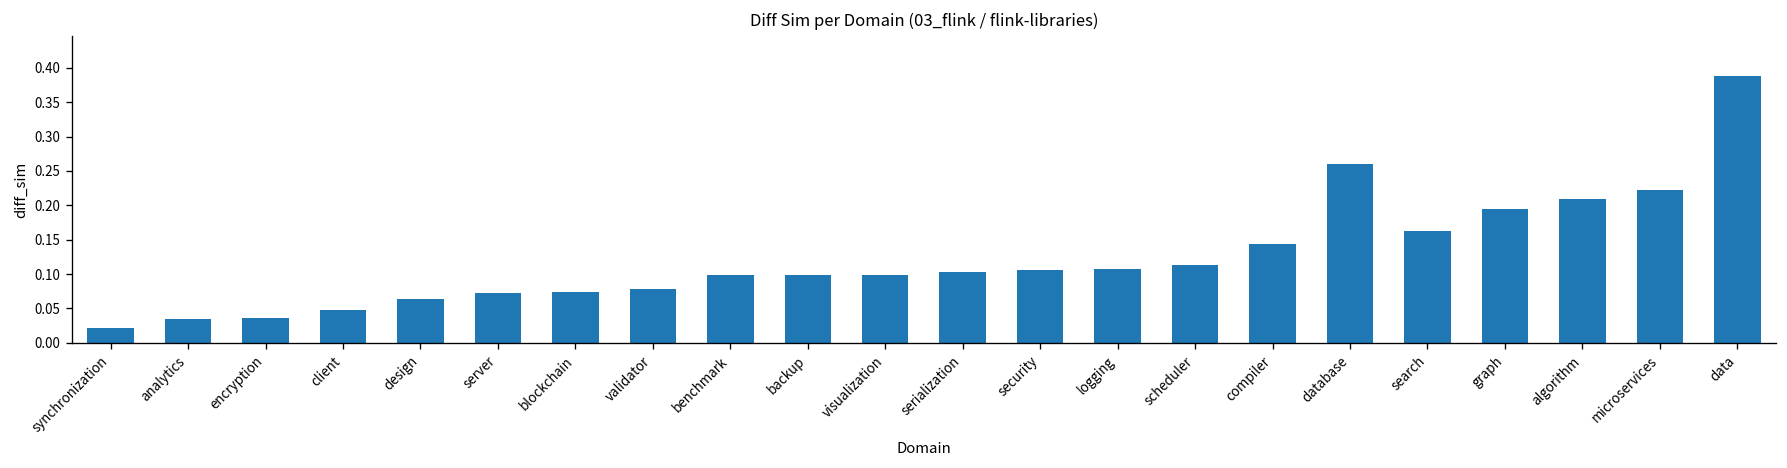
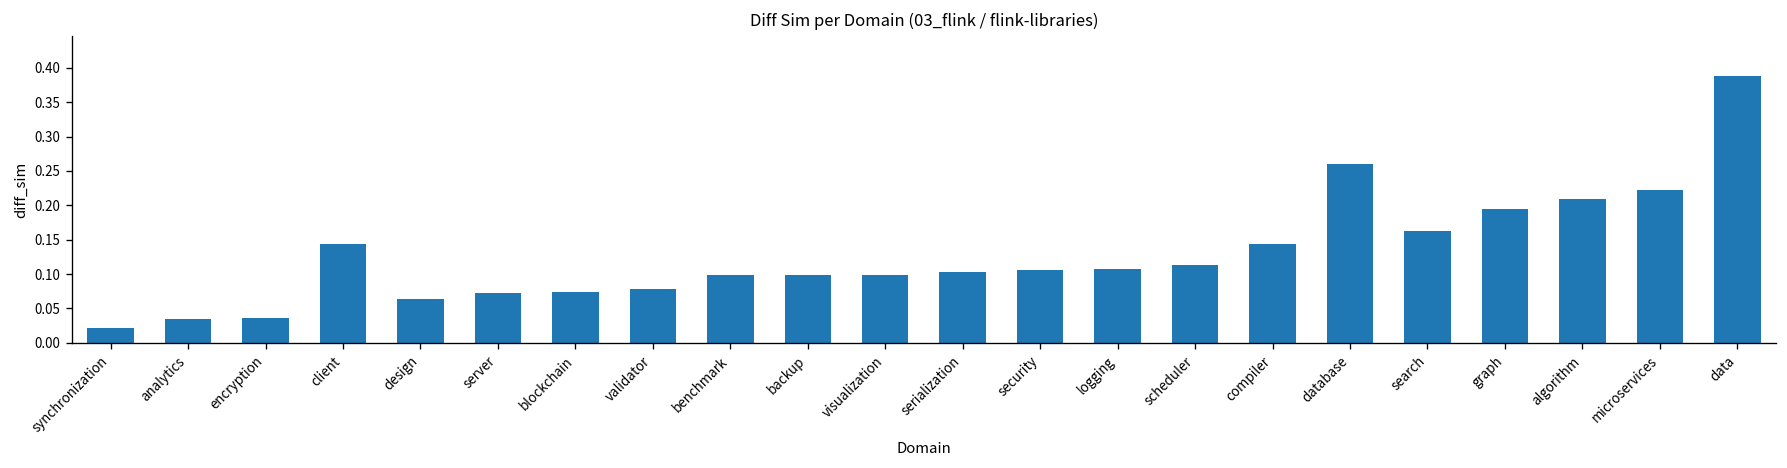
client: 0.05 -> 0.14
